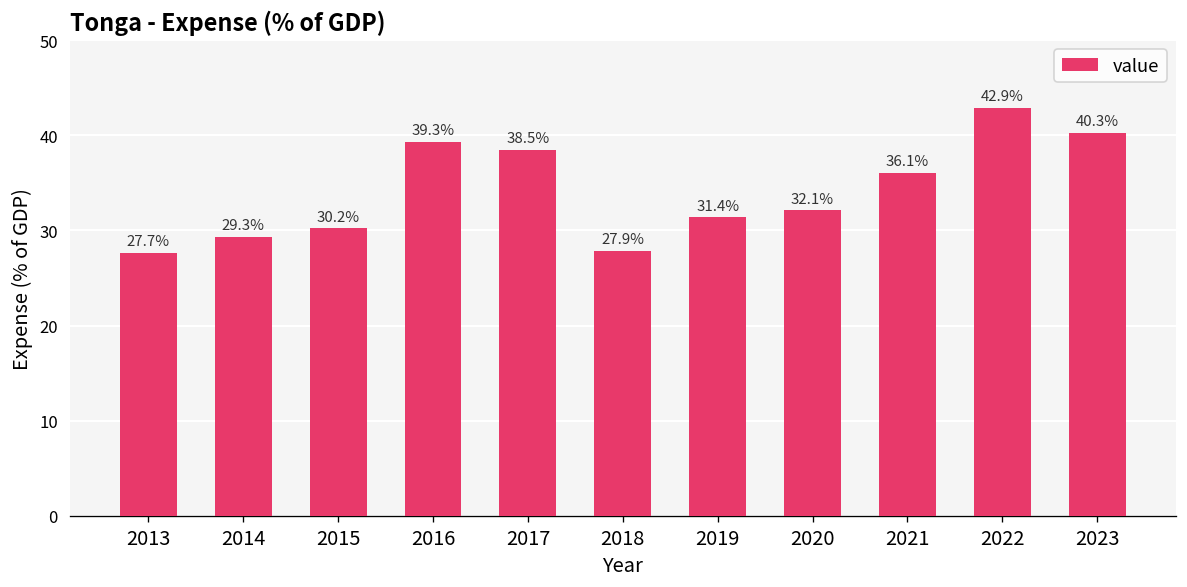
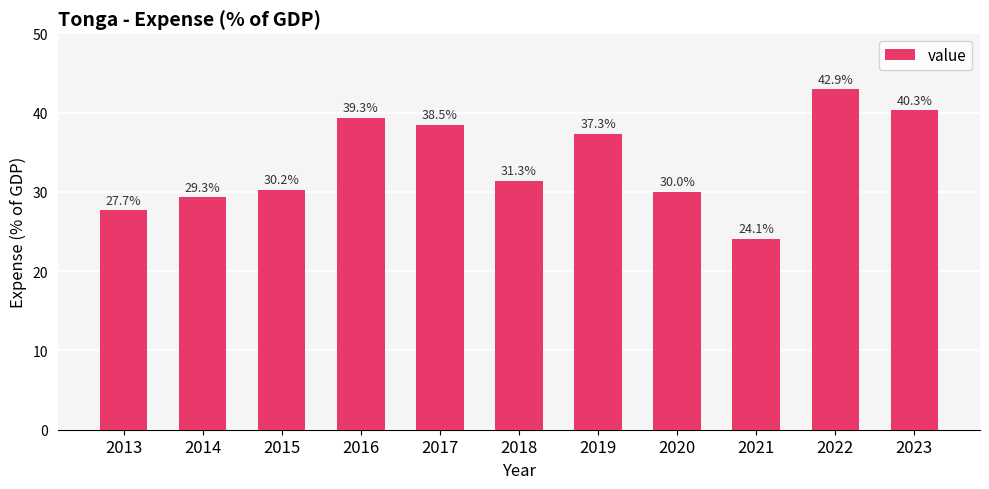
2018: 27.9% -> 31.3%
2019: 31.4% -> 37.3%
2020: 32.1% -> 30.0%
2021: 36.1% -> 24.1%
